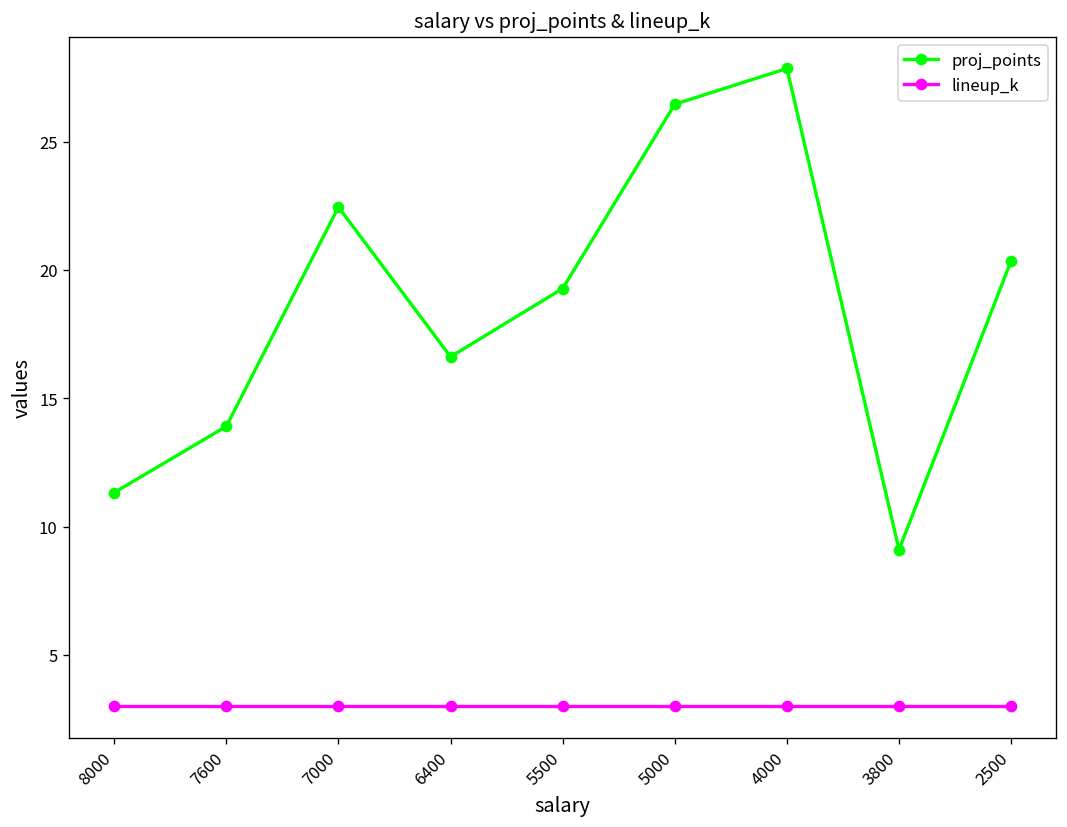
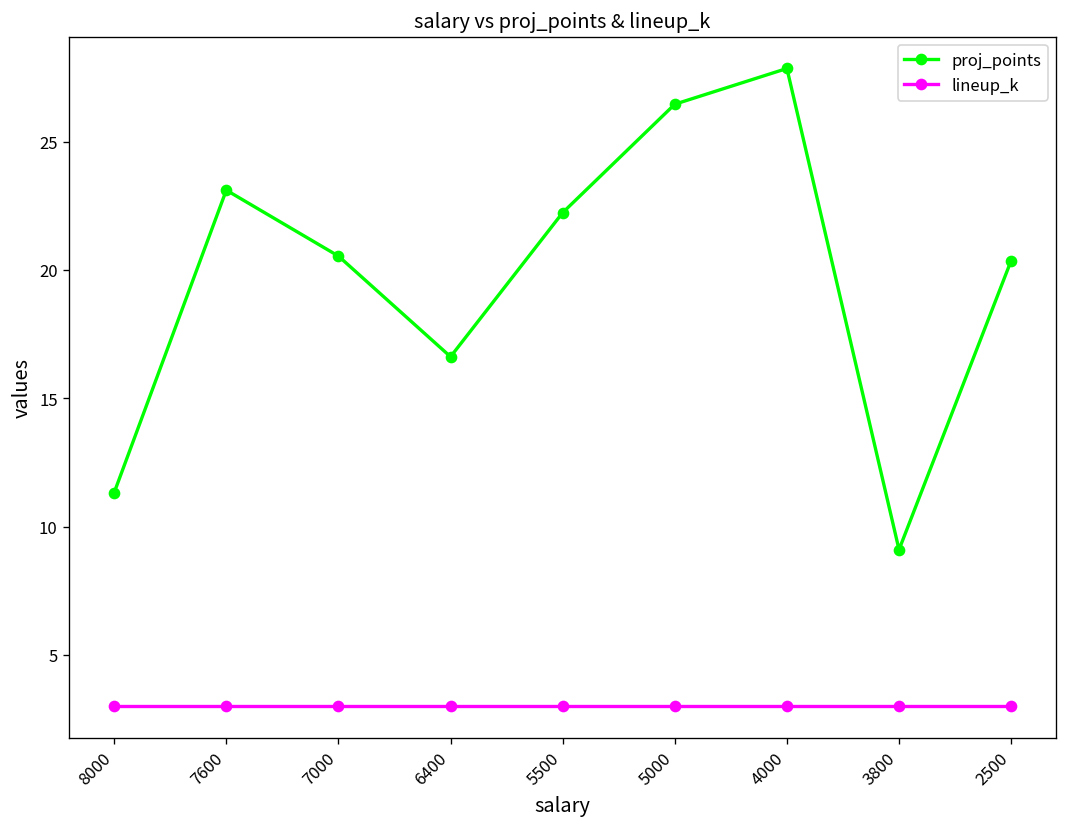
proj_points, 7600: 13.9 -> 23.1
proj_points, 7000: 22.4 -> 20.5
proj_points, 5500: 19.3 -> 22.2
